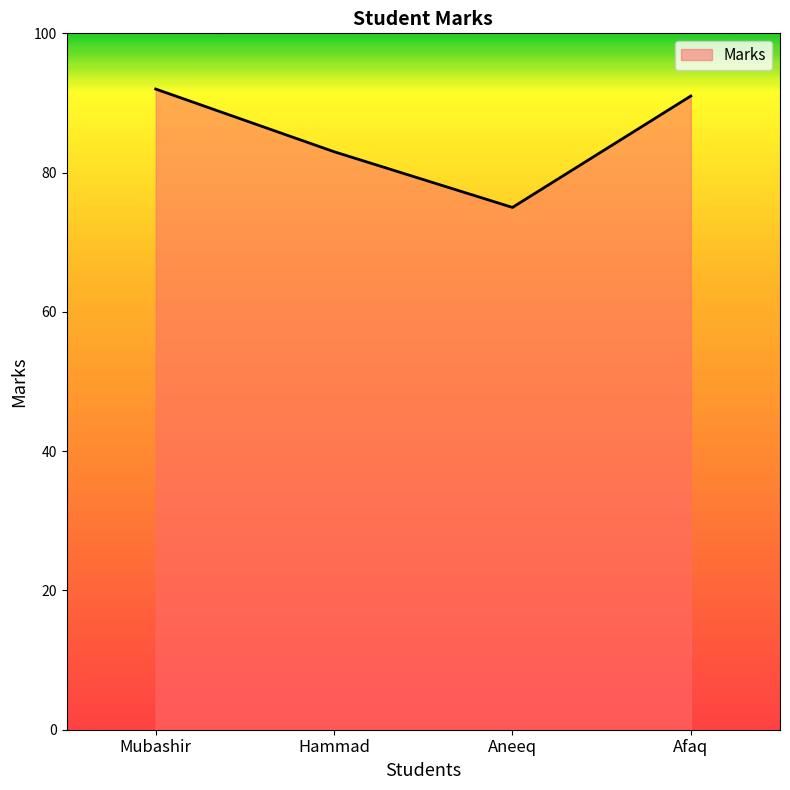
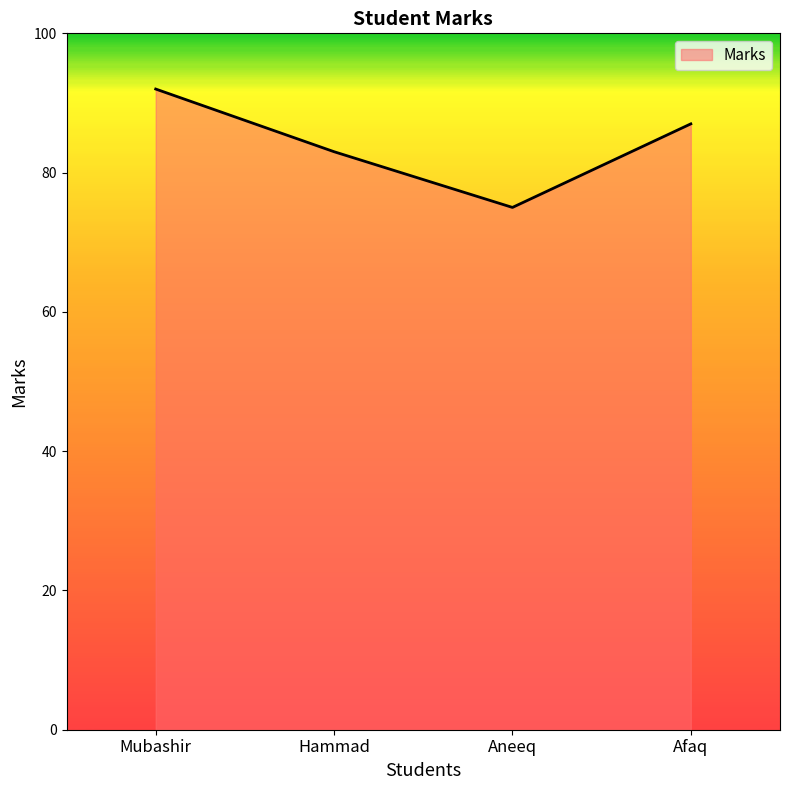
Afaq: 91 -> 87
